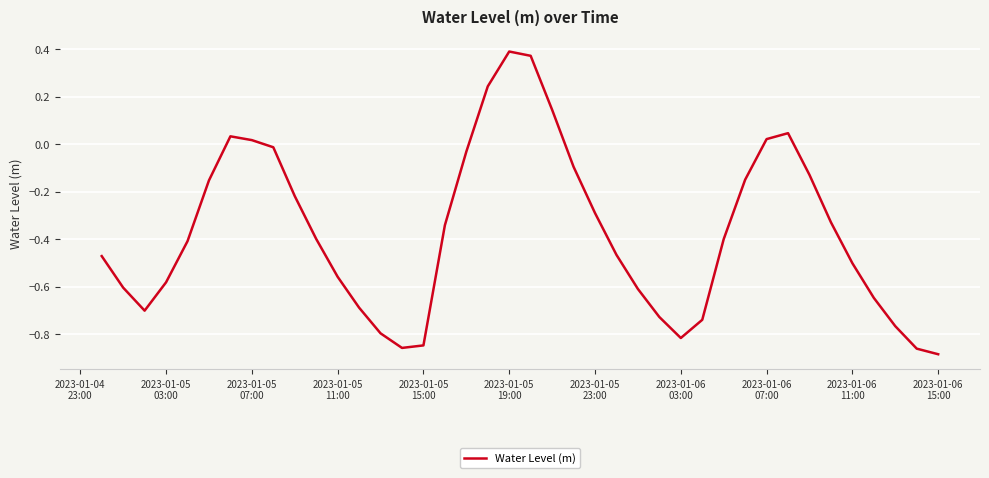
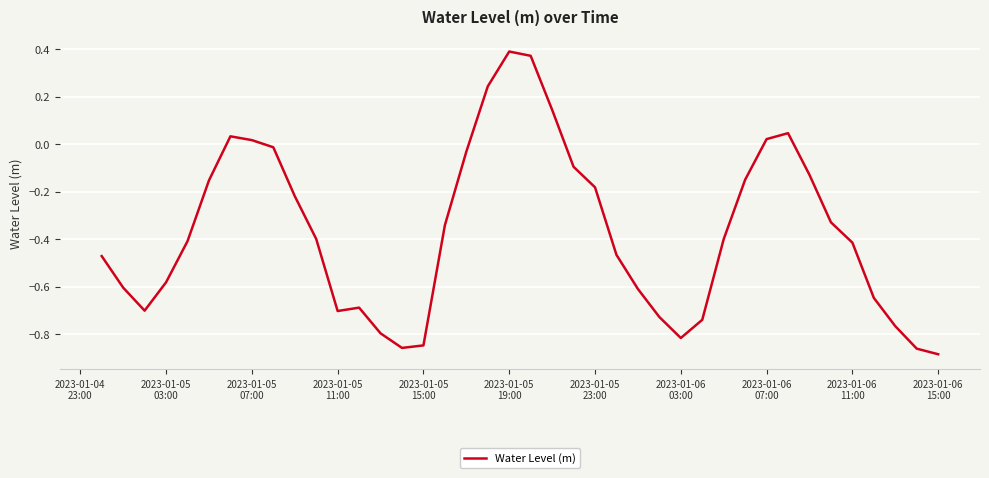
2023-01-05 11:00: -0.56 -> -0.70
2023-01-05 23:00: -0.29 -> -0.18
2023-01-06 11:00: -0.50 -> -0.41
